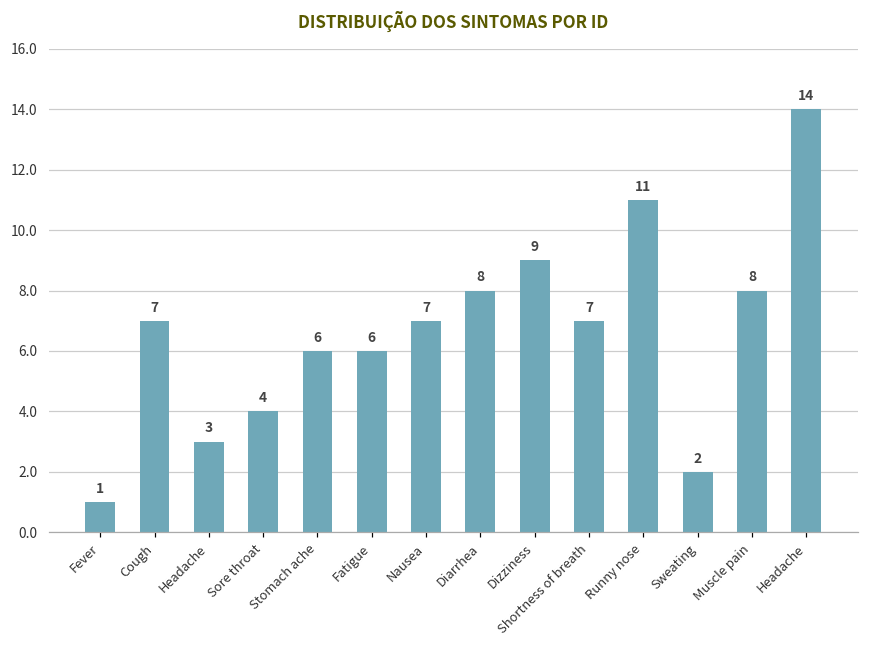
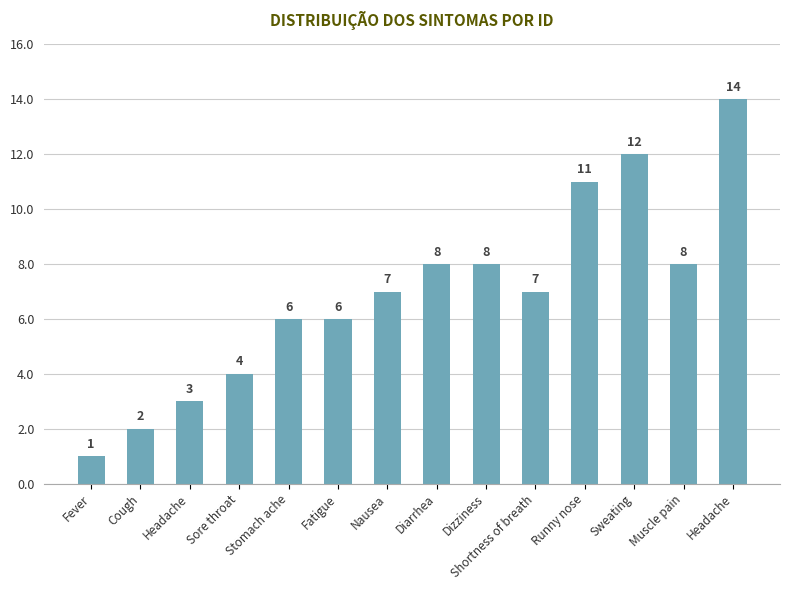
Cough: 7 -> 2
Dizziness: 9 -> 8
Sweating: 2 -> 12
